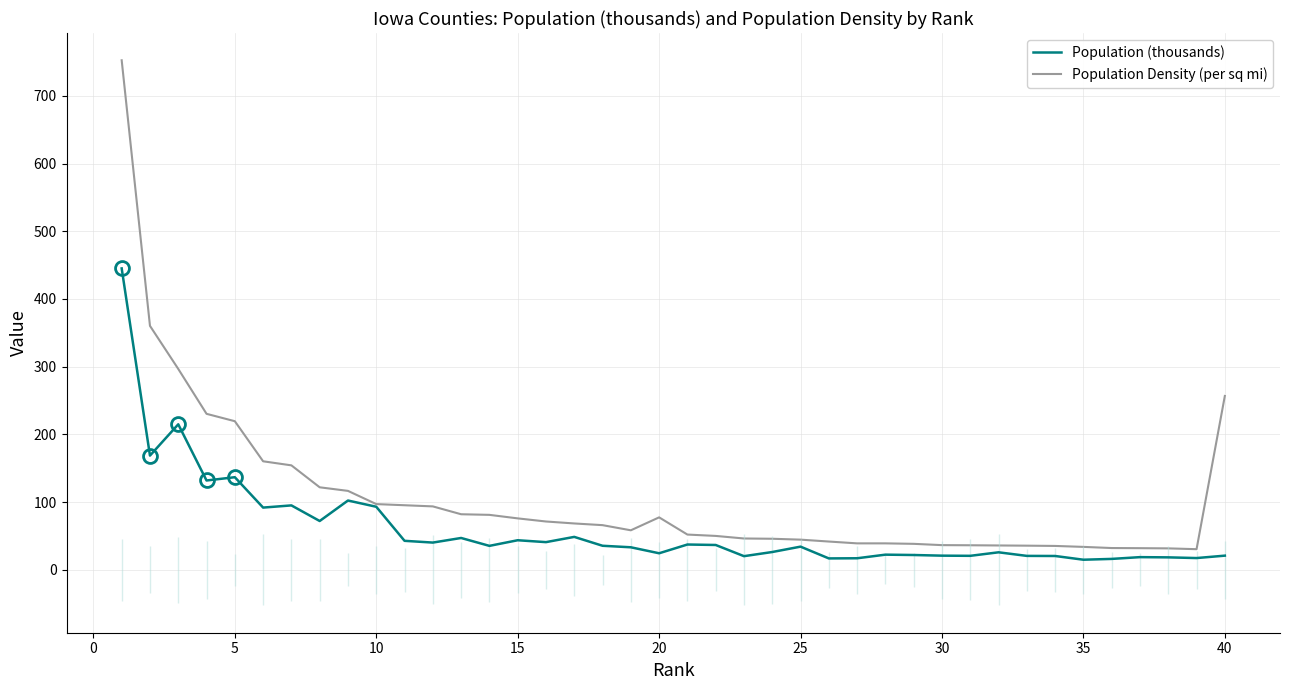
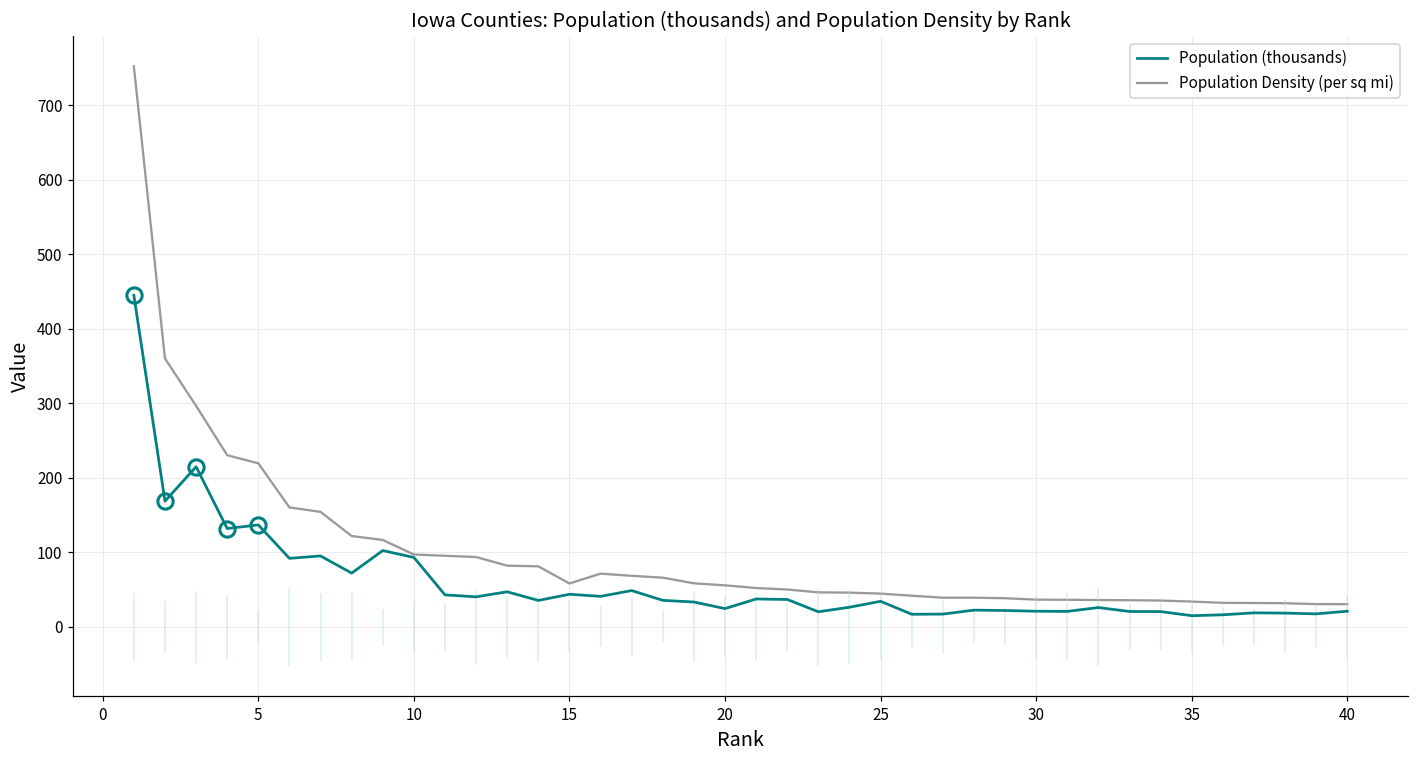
Population Density (per sq mi), 15: 80 -> 60
Population Density (per sq mi), 20: 80 -> 60
Population Density (per sq mi), 40: 260 -> 30
